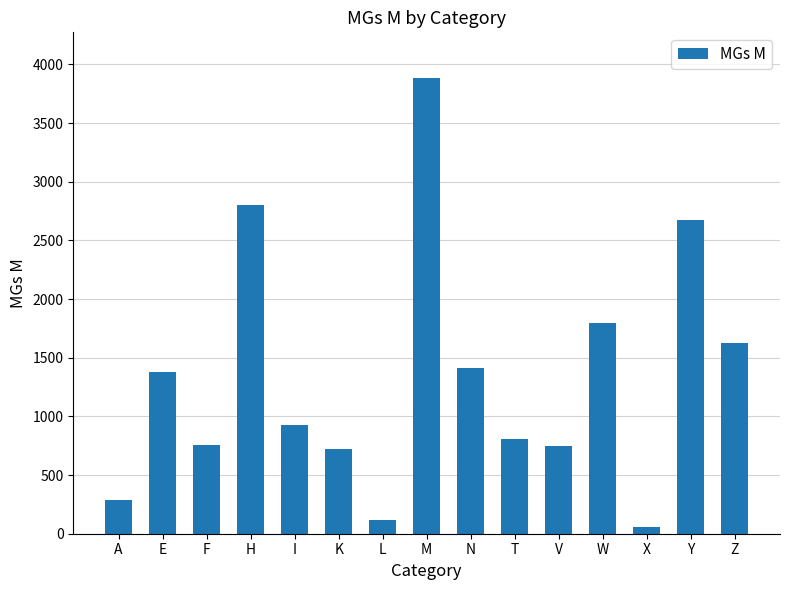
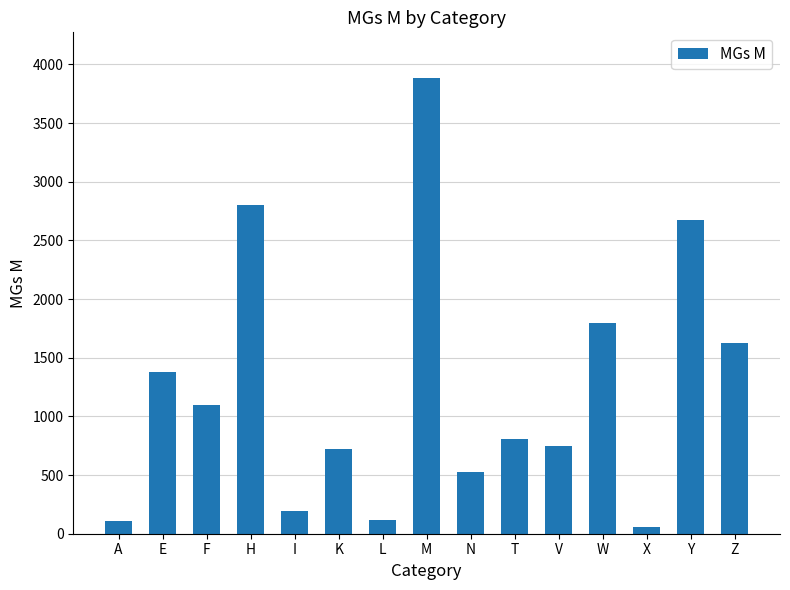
A: 290 -> 110
F: 760 -> 1100
I: 930 -> 200
N: 1410 -> 530
